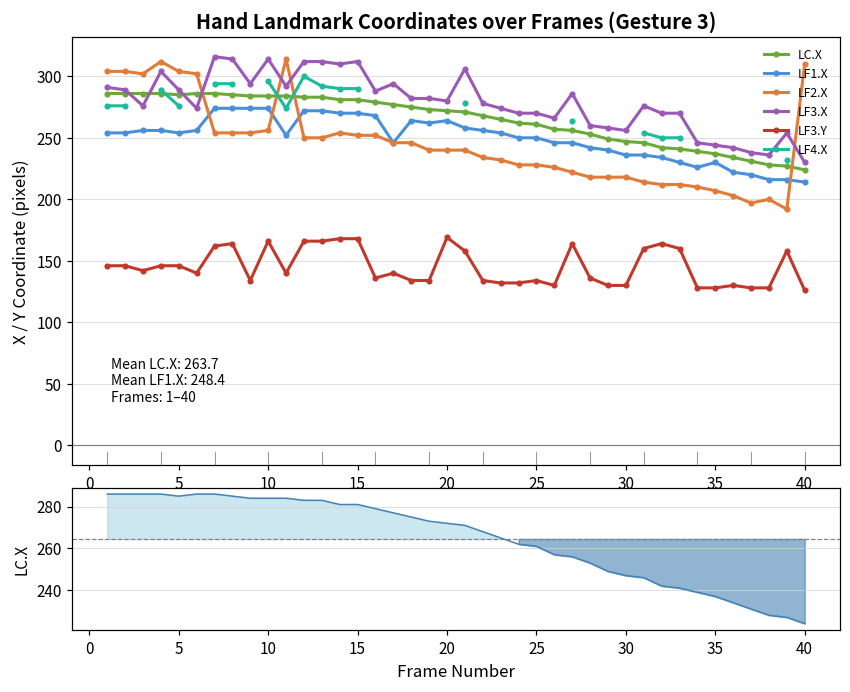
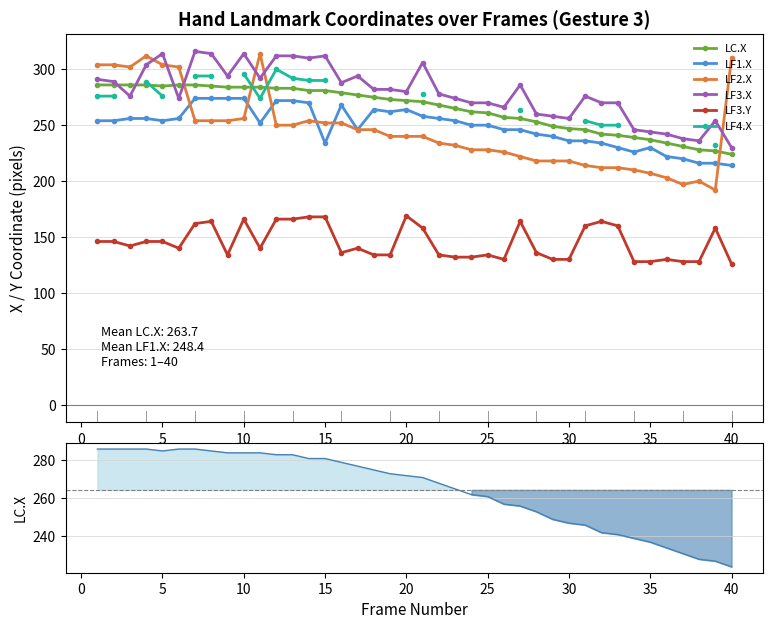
Hand Landmark Coordinates over Frames (Gesture 3), LF3.X, 5: 289 -> 314
Hand Landmark Coordinates over Frames (Gesture 3), LF1.X, 15: 270 -> 234
